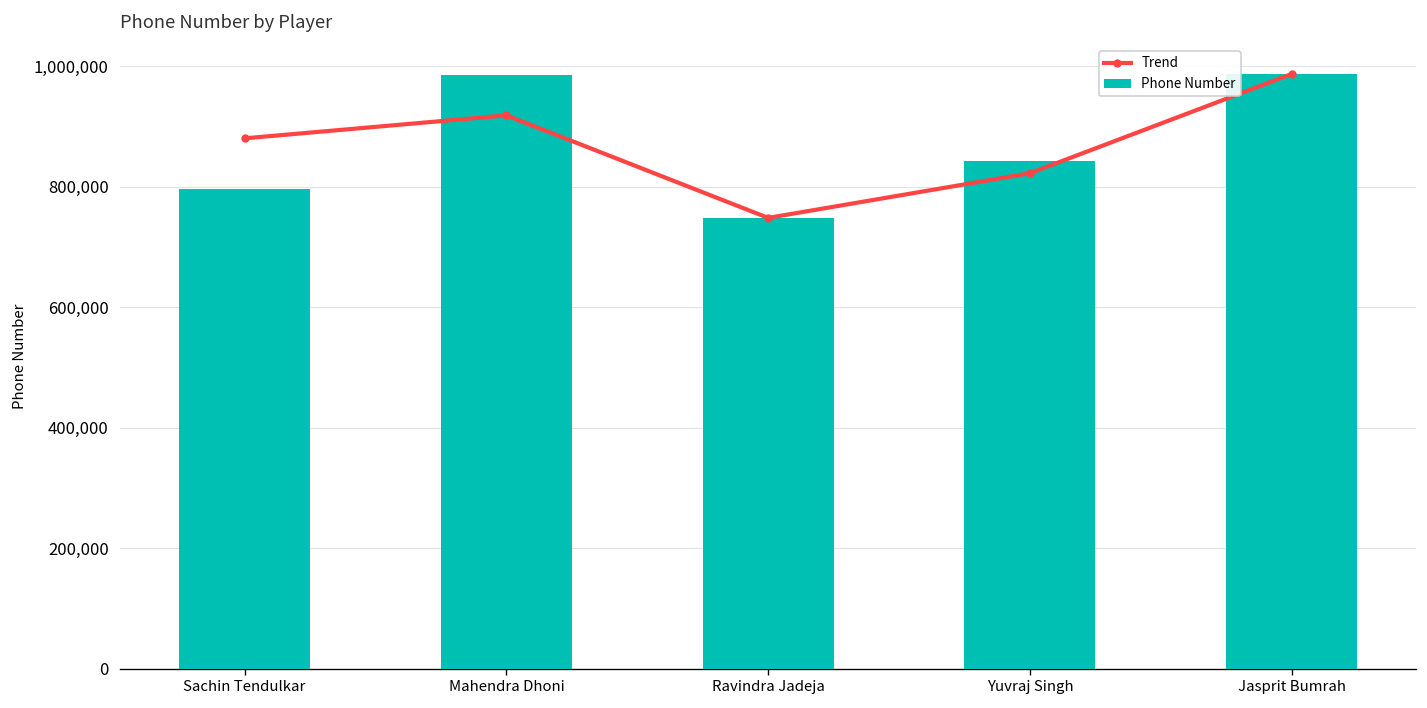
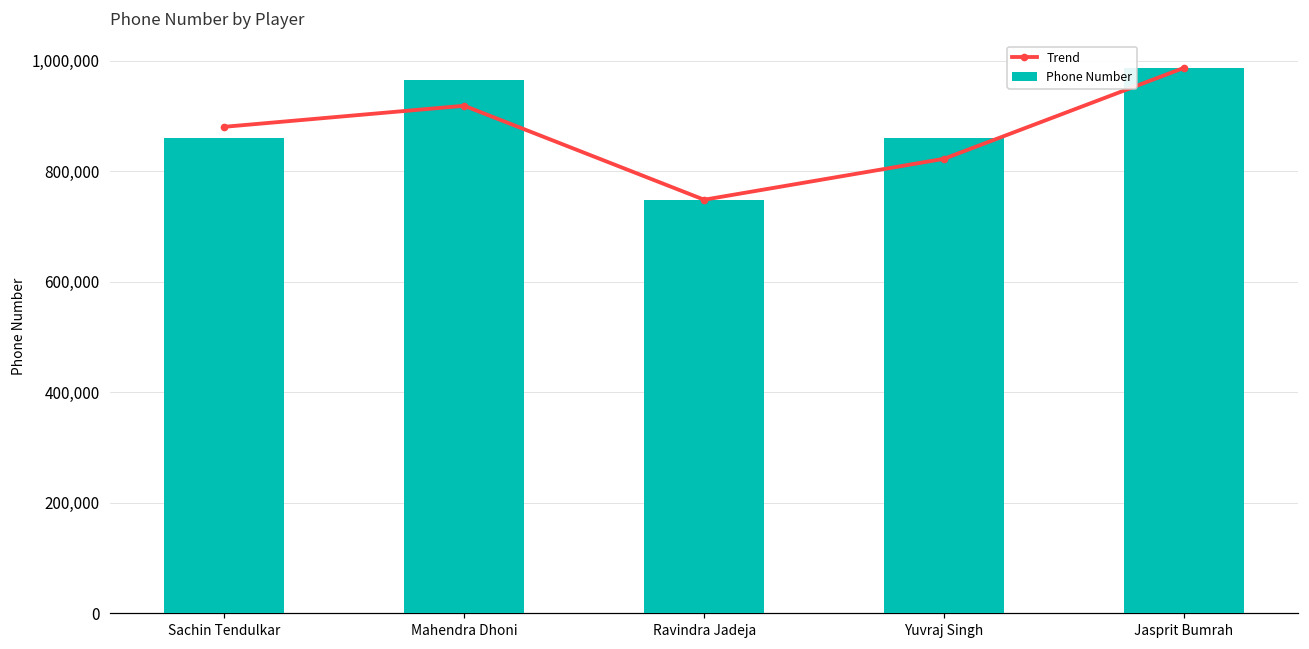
Phone Number, Sachin Tendulkar: 800,000 -> 860,000
Phone Number, Mahendra Dhoni: 990,000 -> 970,000
Phone Number, Yuvraj Singh: 840,000 -> 860,000
